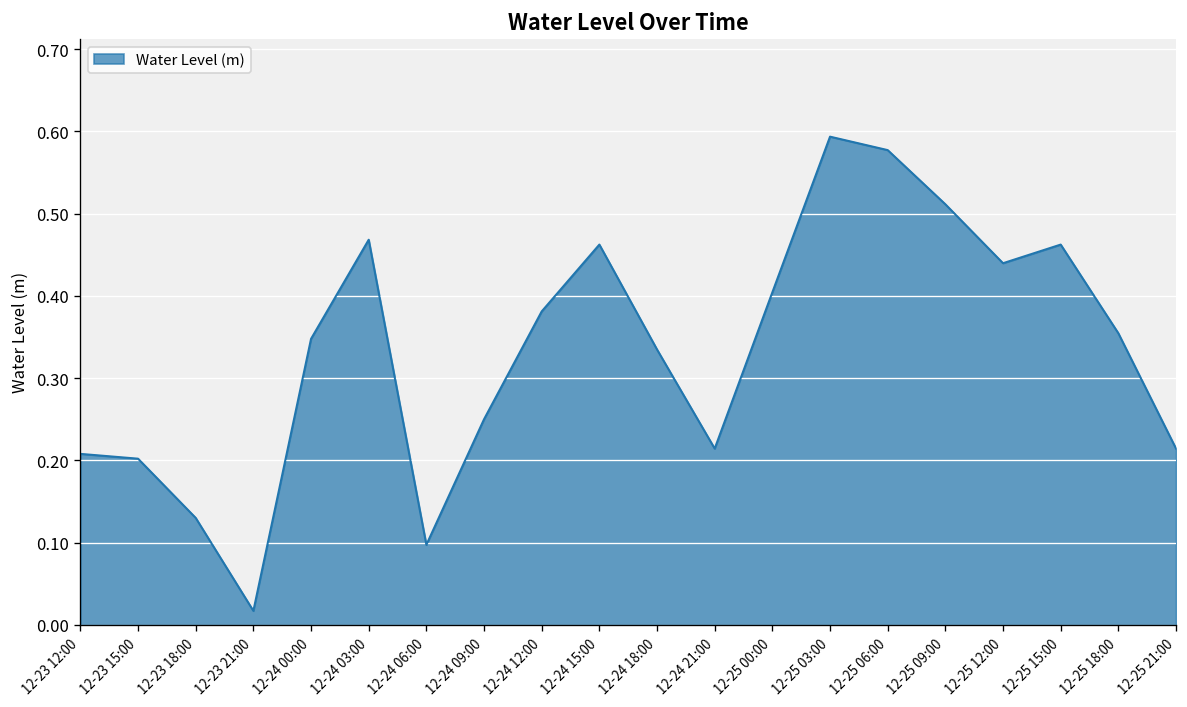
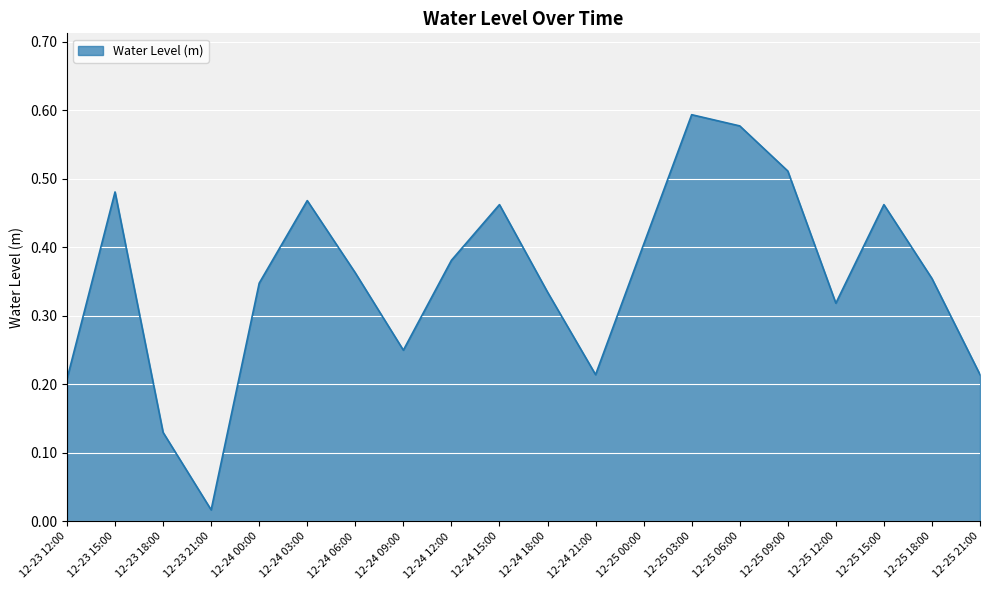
12-23 15:00: 0.20 -> 0.48
12-24 06:00: 0.10 -> 0.36
12-25 12:00: 0.44 -> 0.32
